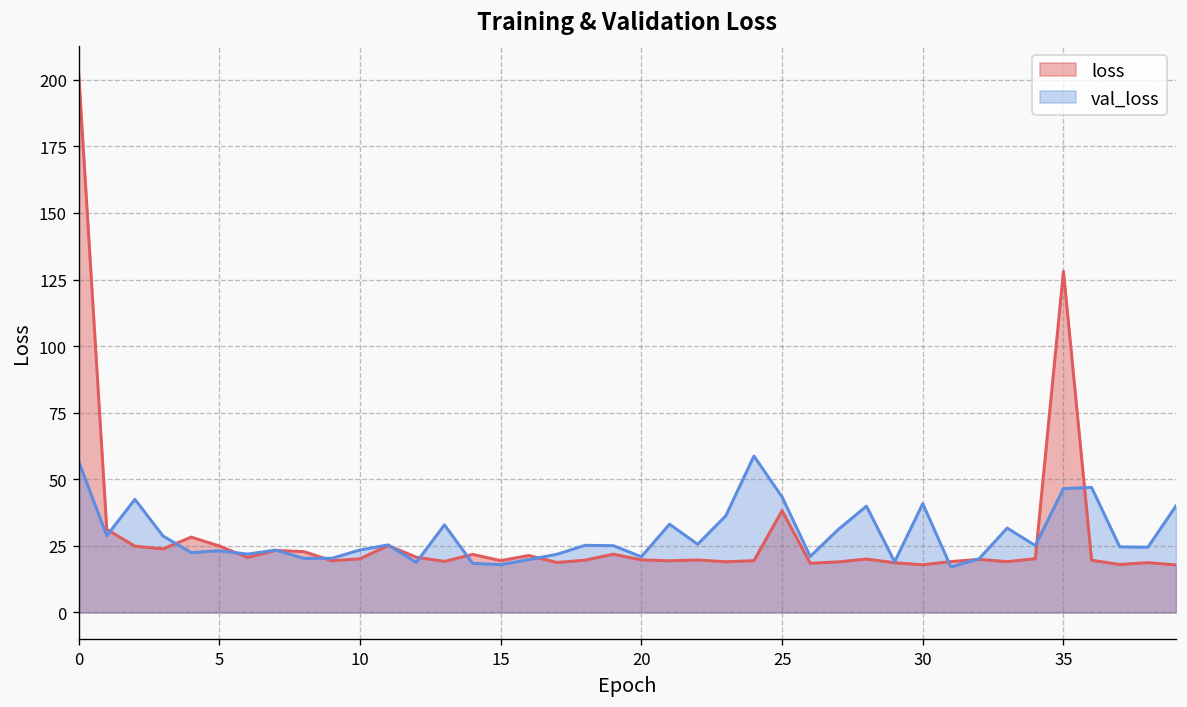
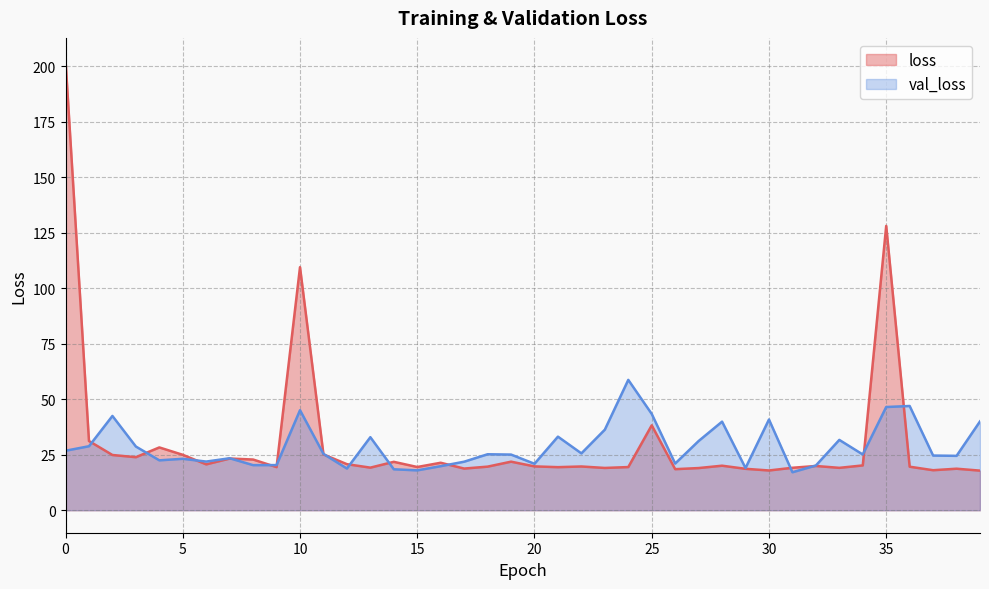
val_loss, 0: 57 -> 27
loss, 10: 20 -> 109
val_loss, 10: 23 -> 45
